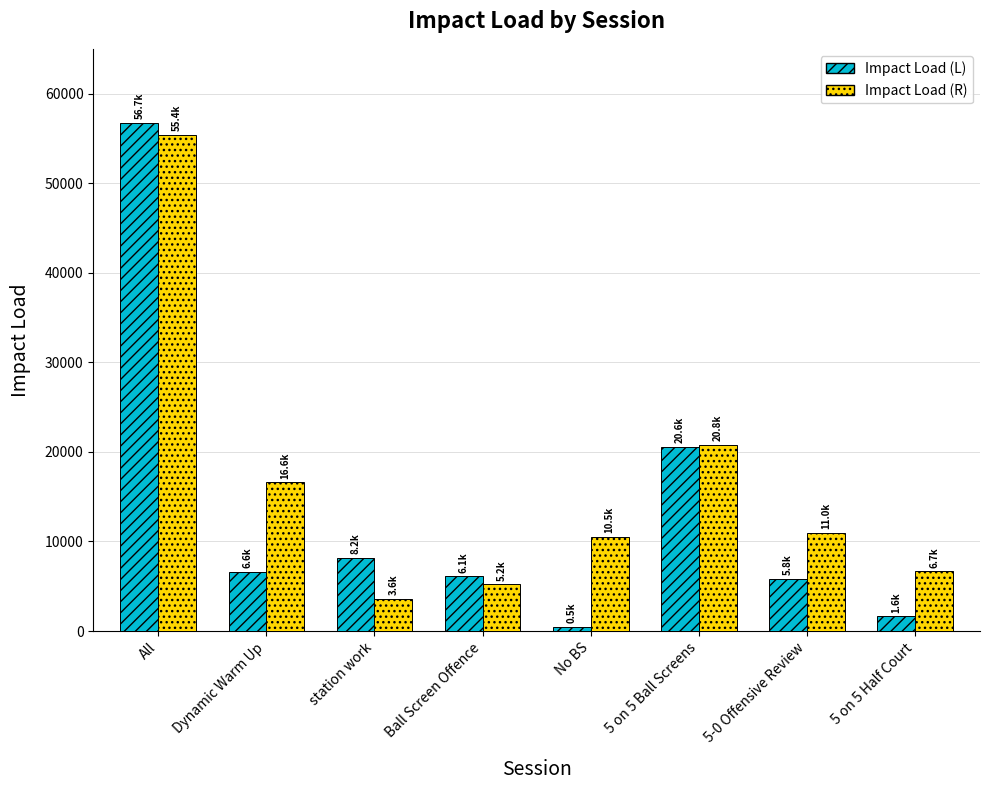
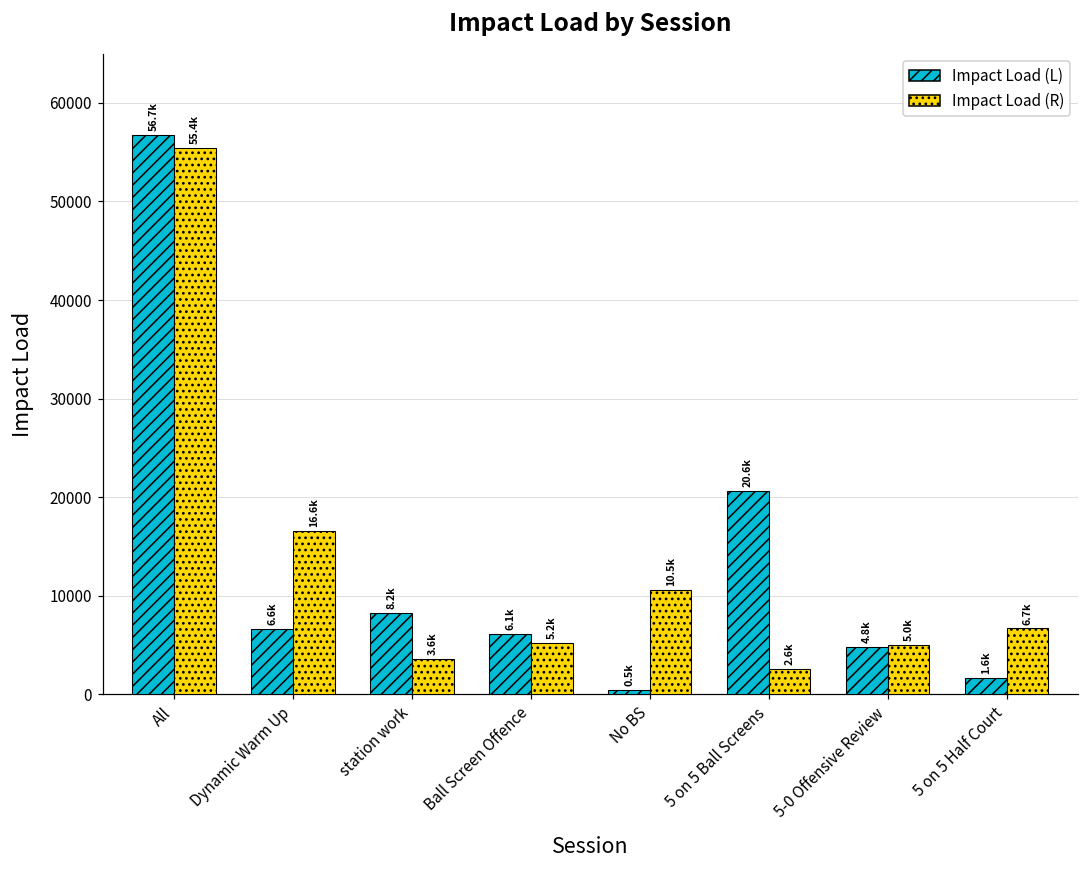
Impact Load (R), 5 on 5 Ball Screens: 20.8k -> 2.6k
Impact Load (L), 5-0 Offensive Review: 5.8k -> 4.8k
Impact Load (R), 5-0 Offensive Review: 11.0k -> 5.0k
